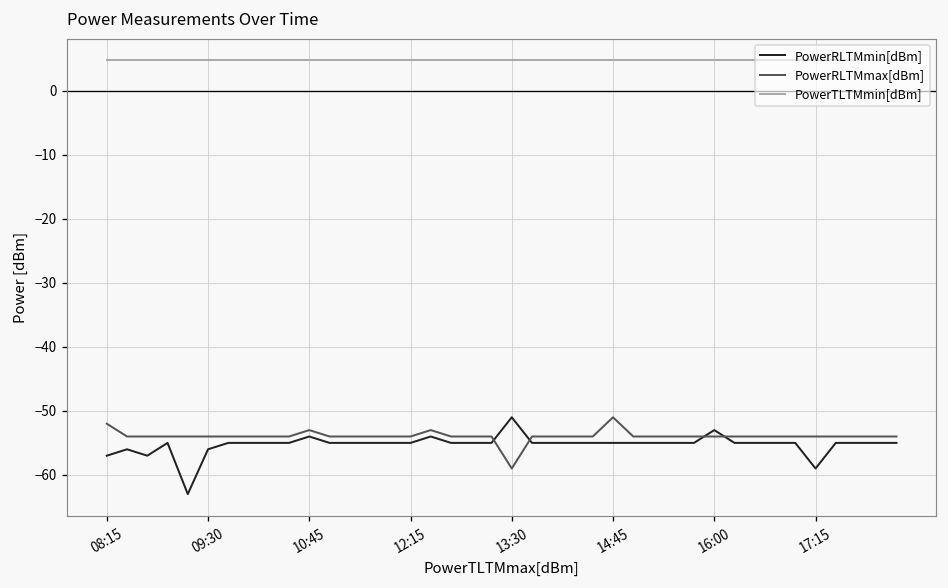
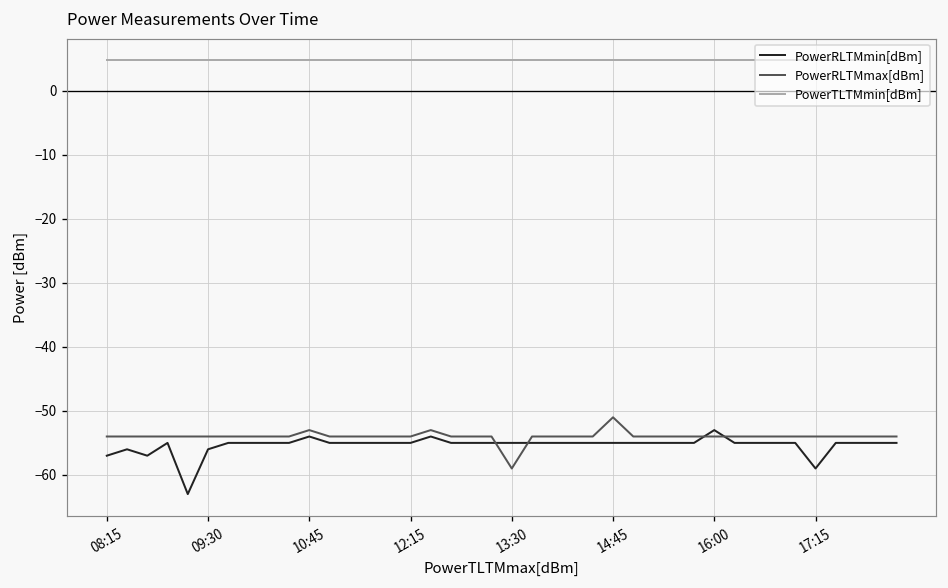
PowerRLTMmax[dBm], 08:15: -52 -> -54
PowerRLTMmin[dBm], 13:30: -51 -> -55
